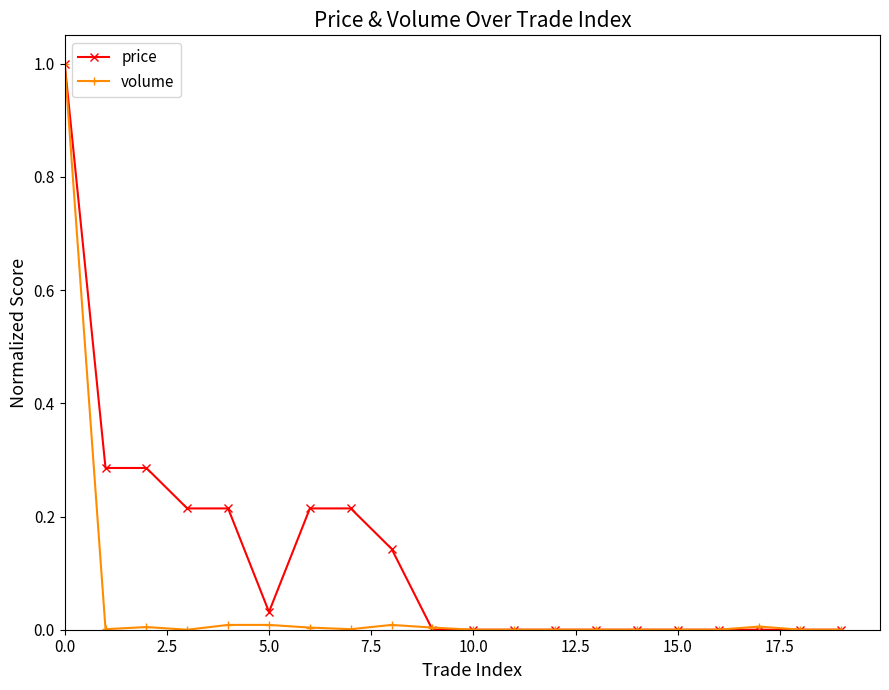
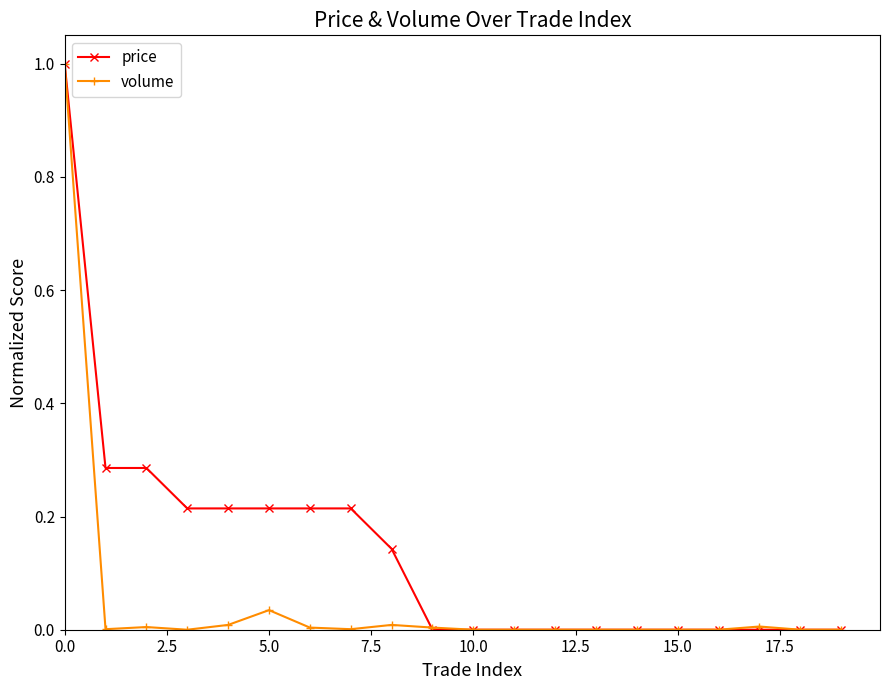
price, 5.0: 0.03 -> 0.21
volume, 5.0: 0.01 -> 0.03
